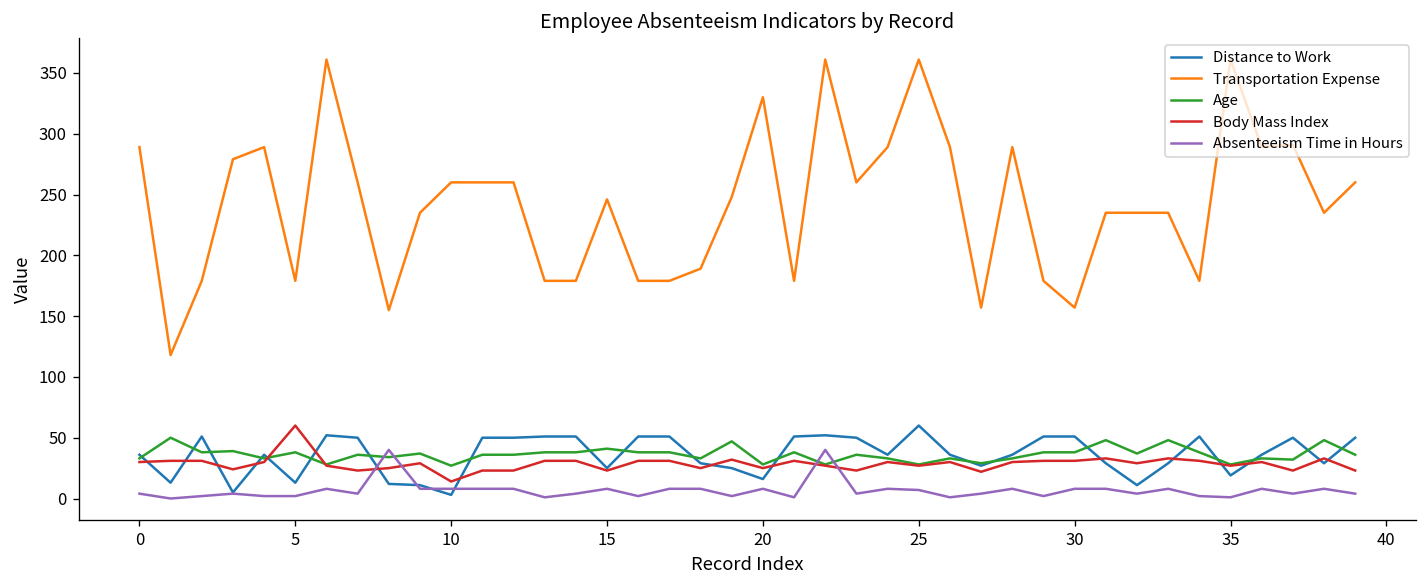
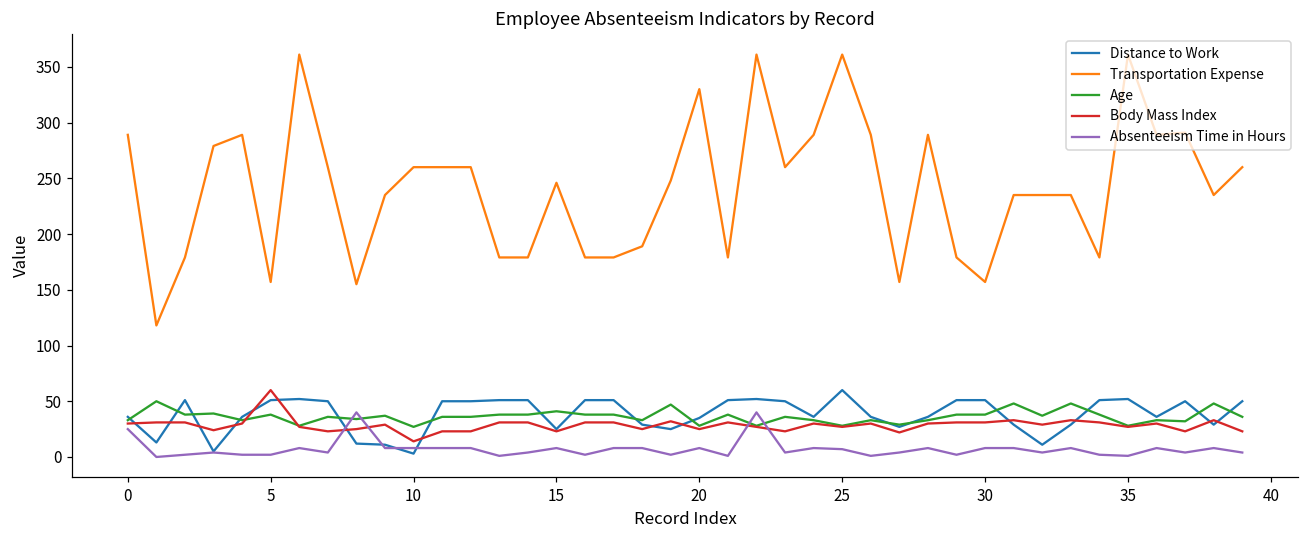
Absenteeism Time in Hours, 0: 4 -> 25
Distance to Work, 5: 13 -> 51
Transportation Expense, 5: 179 -> 157
Distance to Work, 20: 16 -> 35
Distance to Work, 35: 19 -> 52
